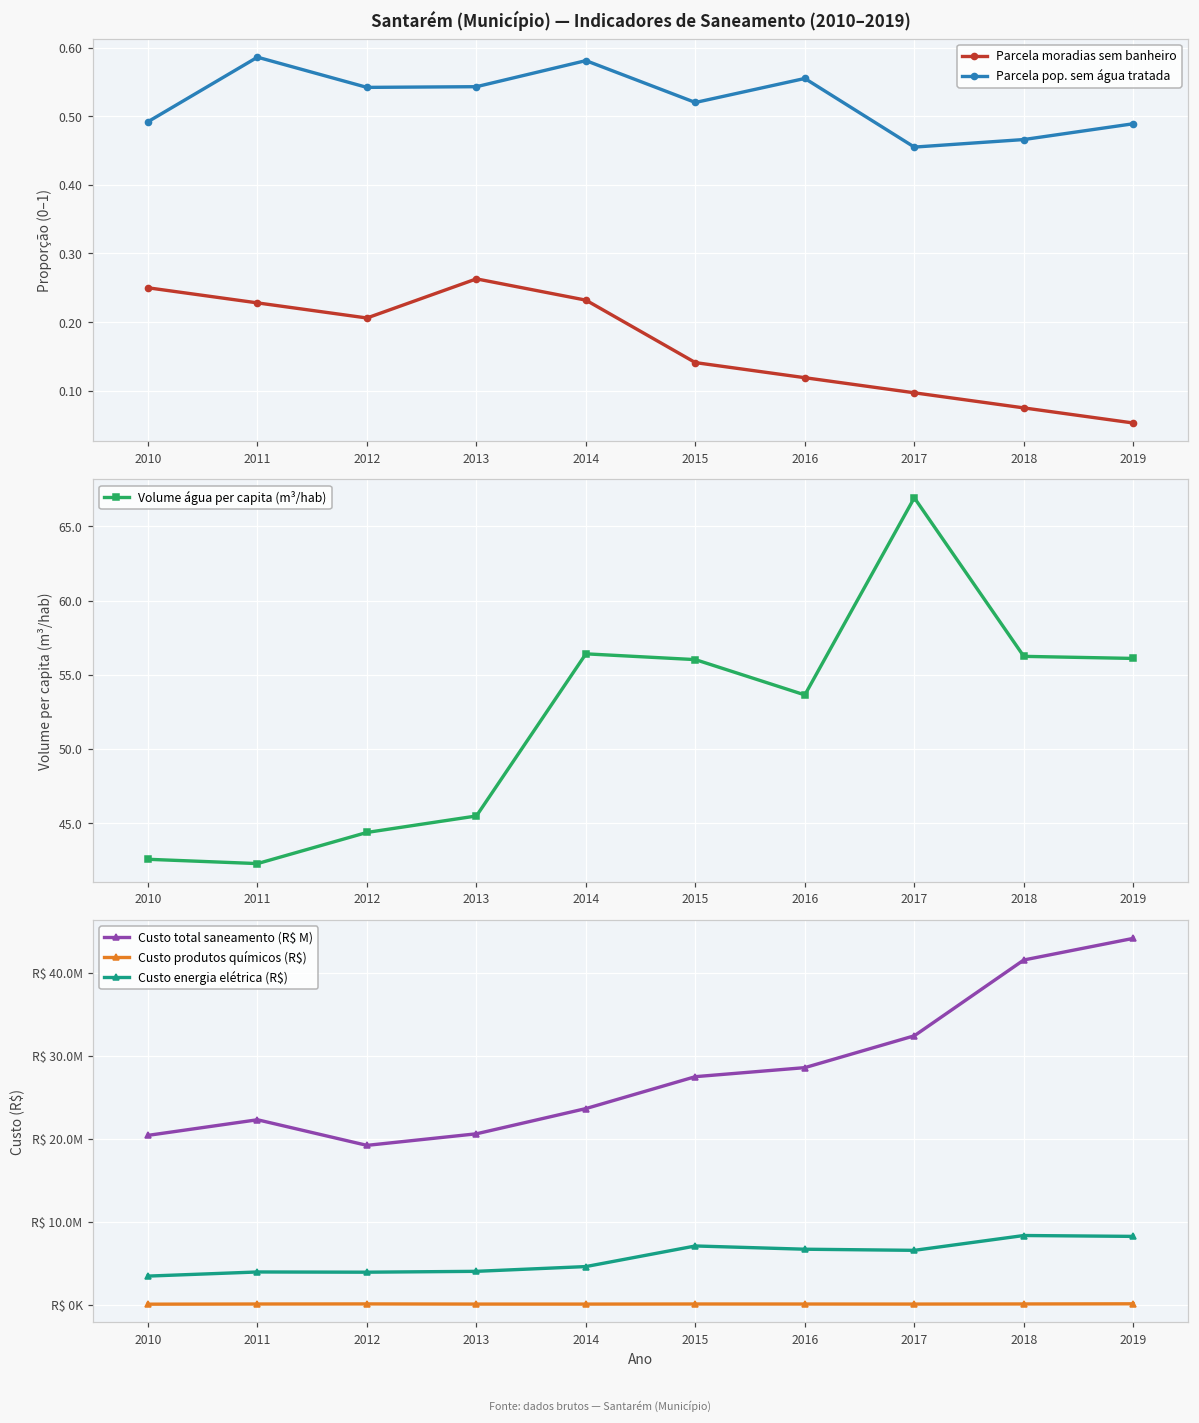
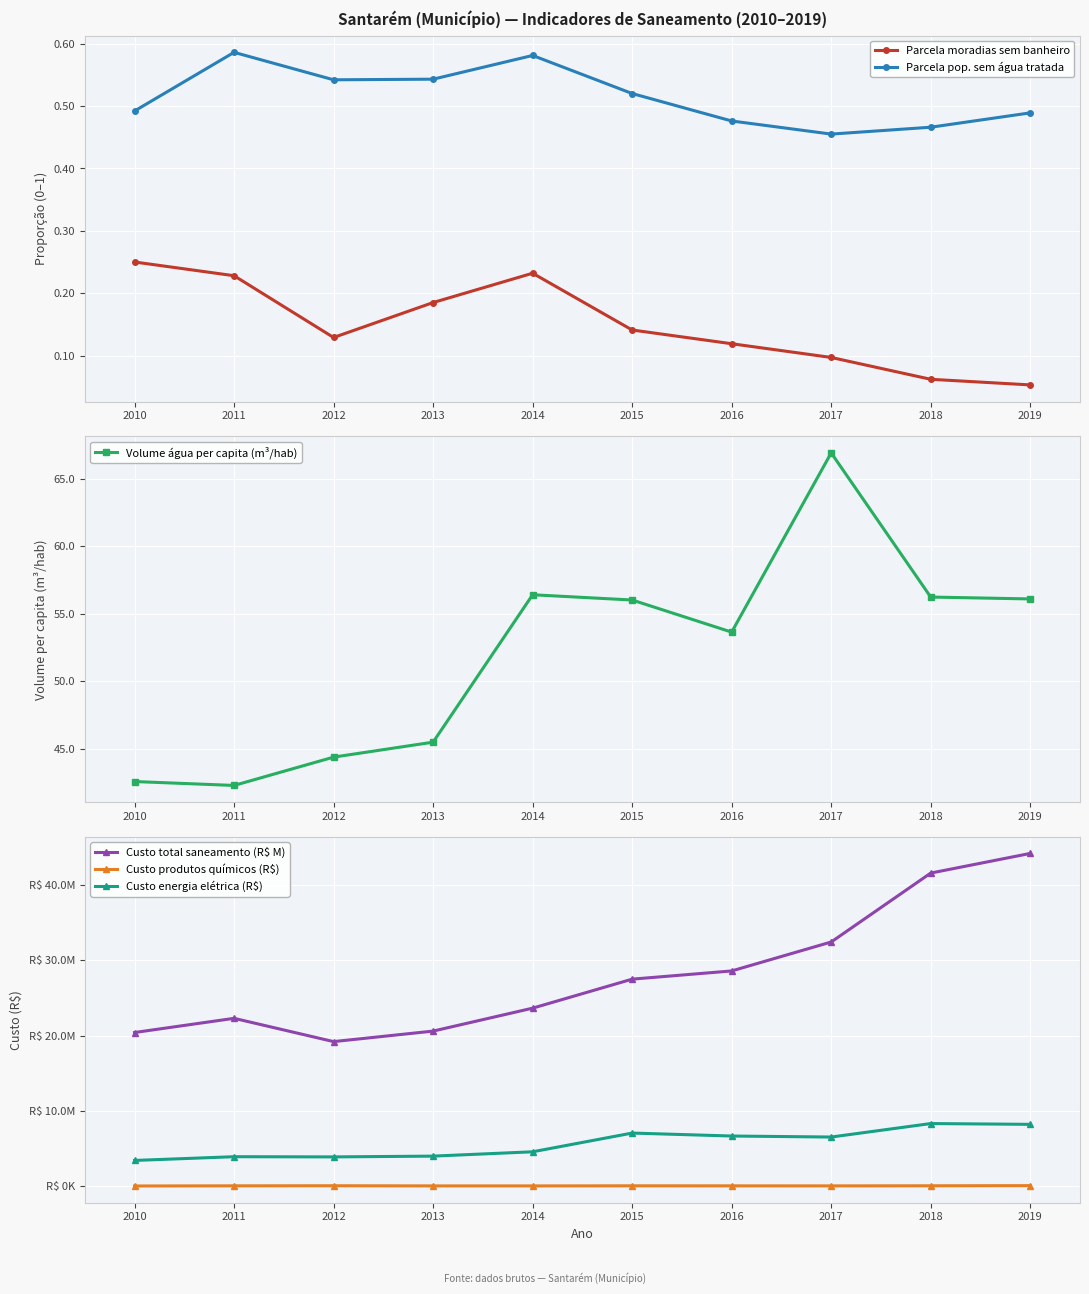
Santarém (Município) — Indicadores de Saneamento (2010–2019), Parcela moradias sem banheiro, 2012: 0.21 -> 0.13
Santarém (Município) — Indicadores de Saneamento (2010–2019), Parcela moradias sem banheiro, 2013: 0.26 -> 0.19
Santarém (Município) — Indicadores de Saneamento (2010–2019), Parcela pop. sem água tratada, 2016: 0.56 -> 0.48
Santarém (Município) — Indicadores de Saneamento (2010–2019), Parcela moradias sem banheiro, 2018: 0.08 -> 0.06
